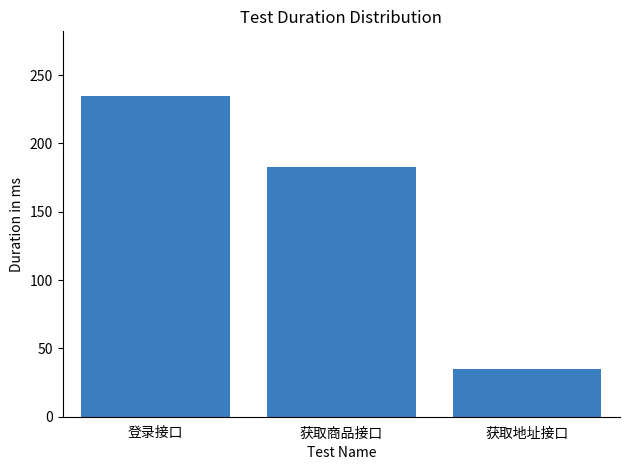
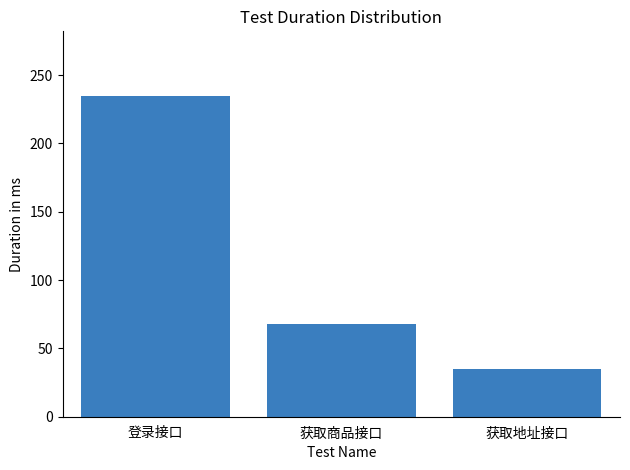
获取商品接口: 183 -> 68
